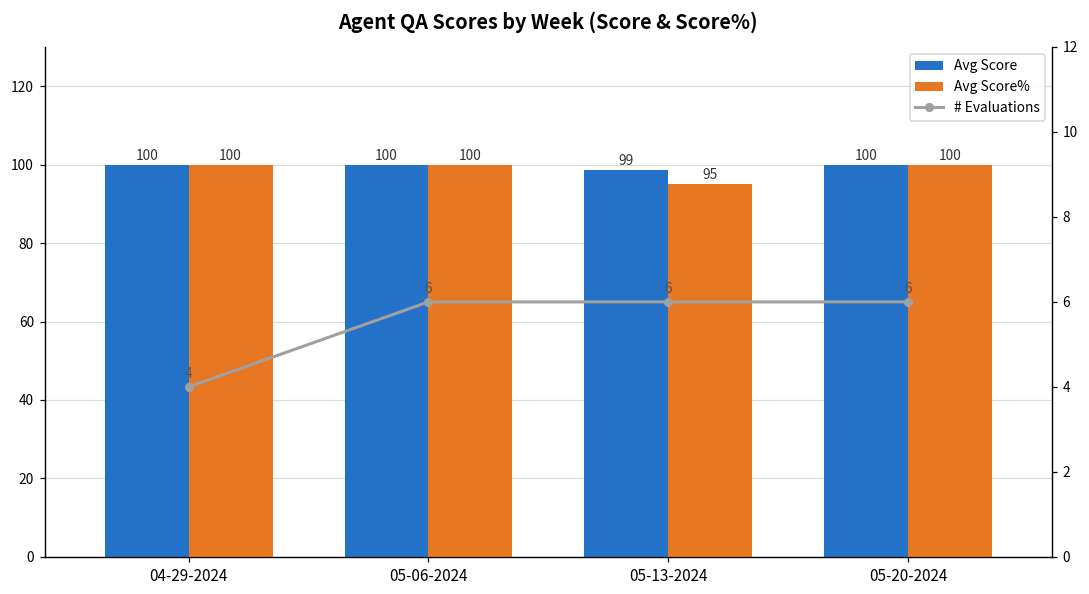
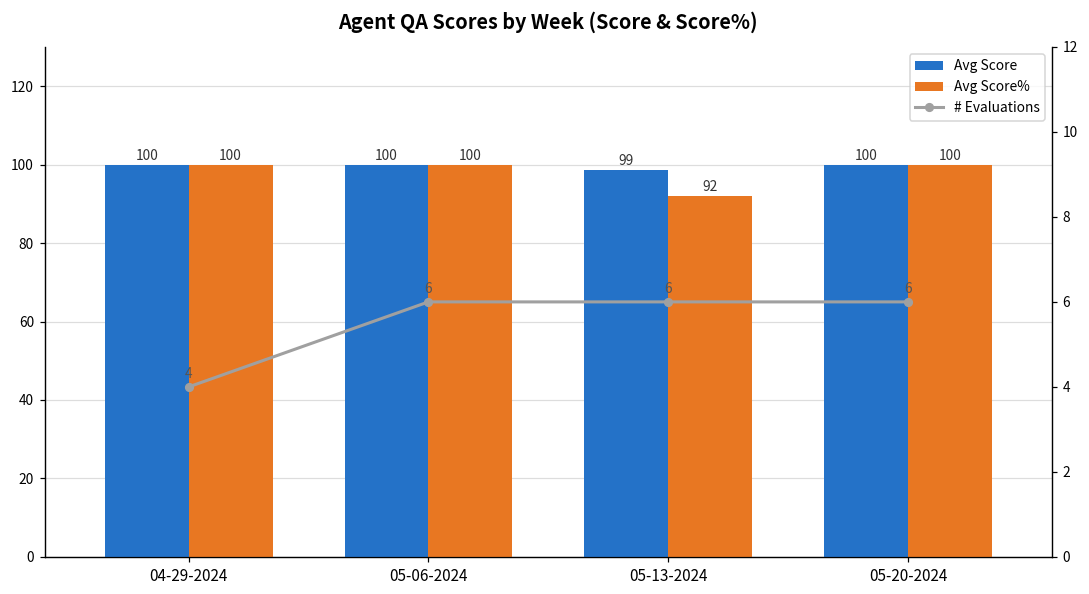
Avg Score%, 05-13-2024: 95 -> 92
